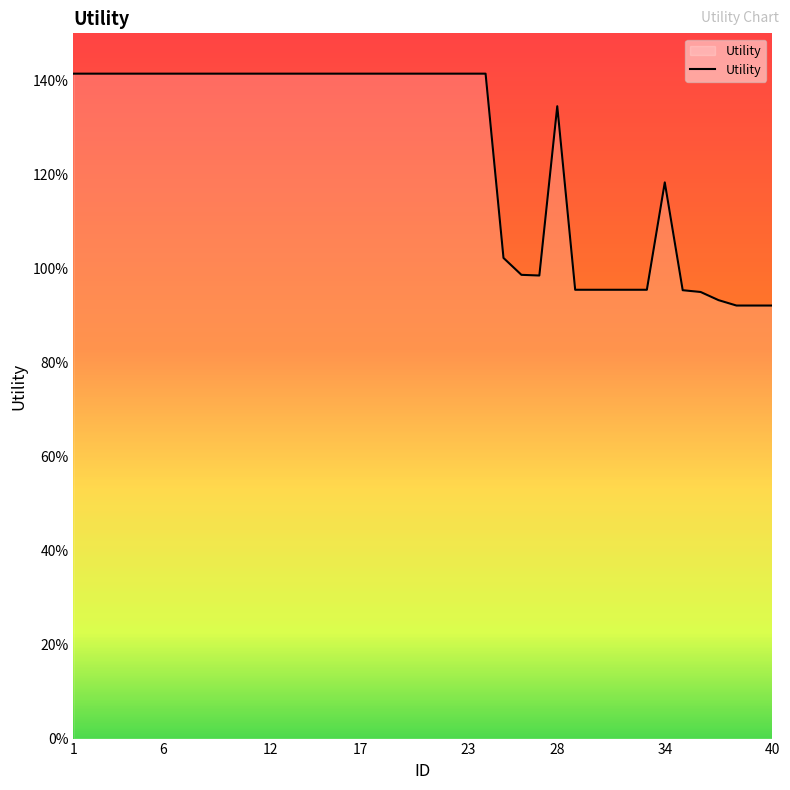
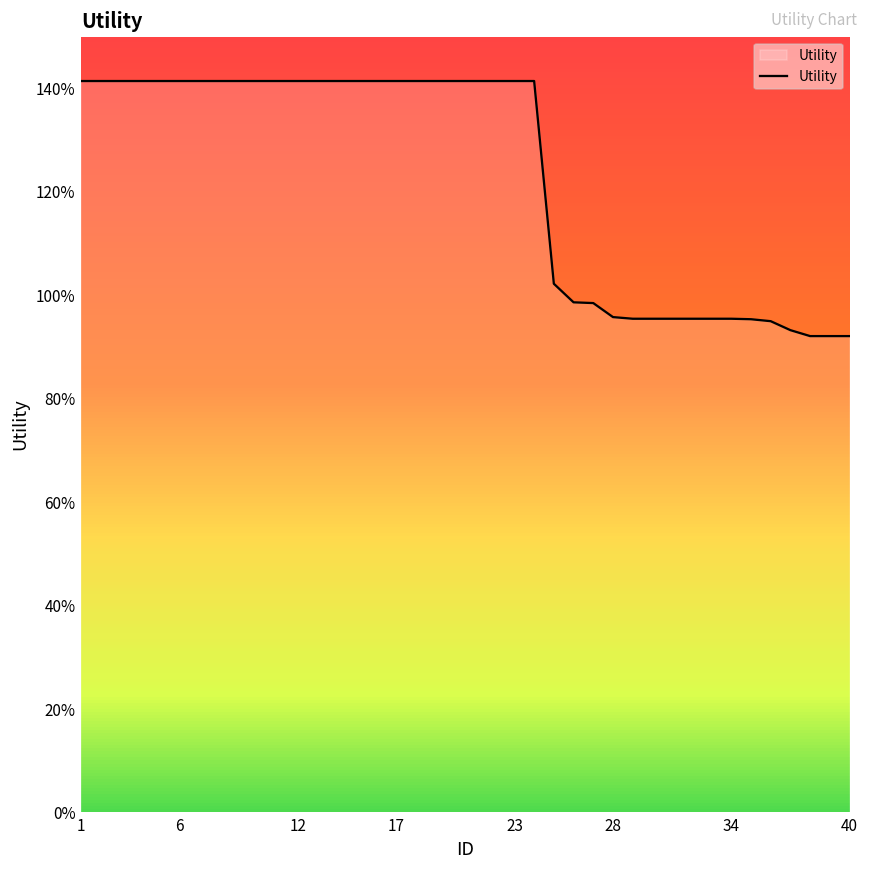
28: 134% -> 96%
34: 118% -> 95%
